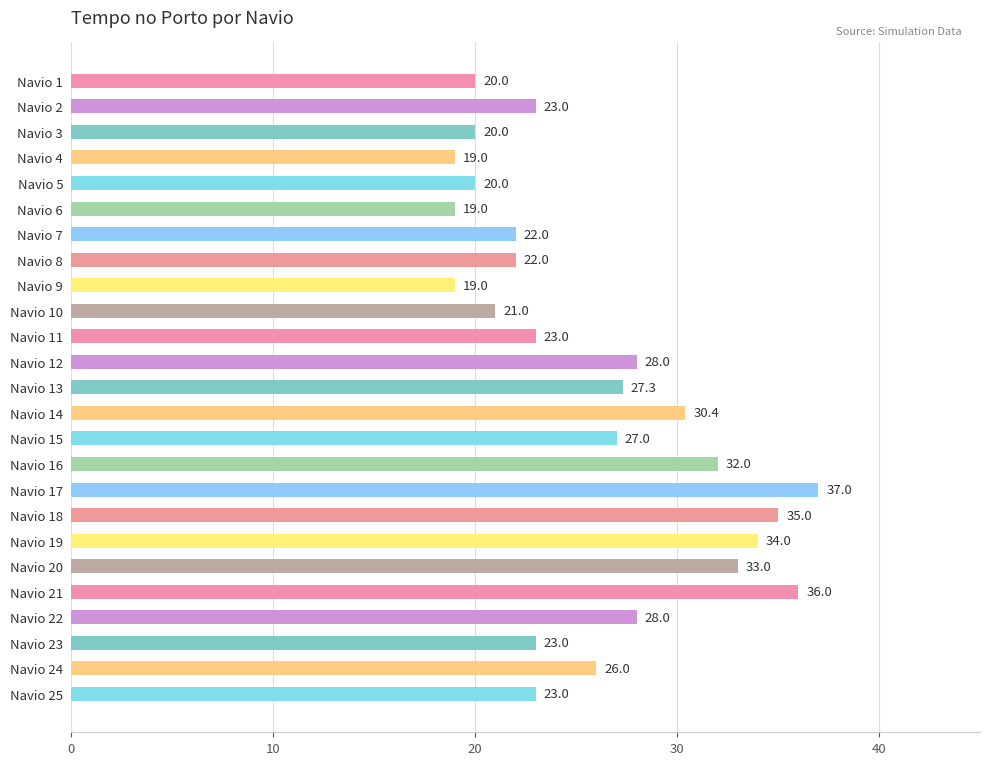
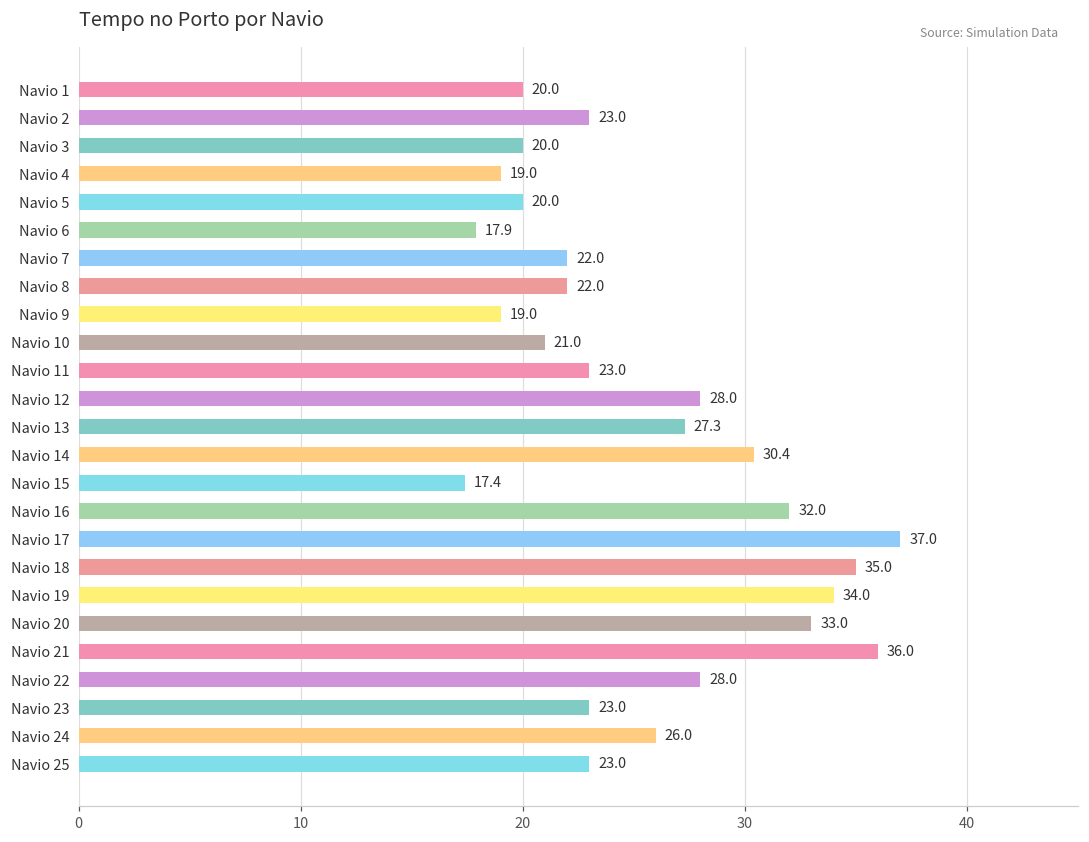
Navio 6: 19.0 -> 17.9
Navio 15: 27.0 -> 17.4
